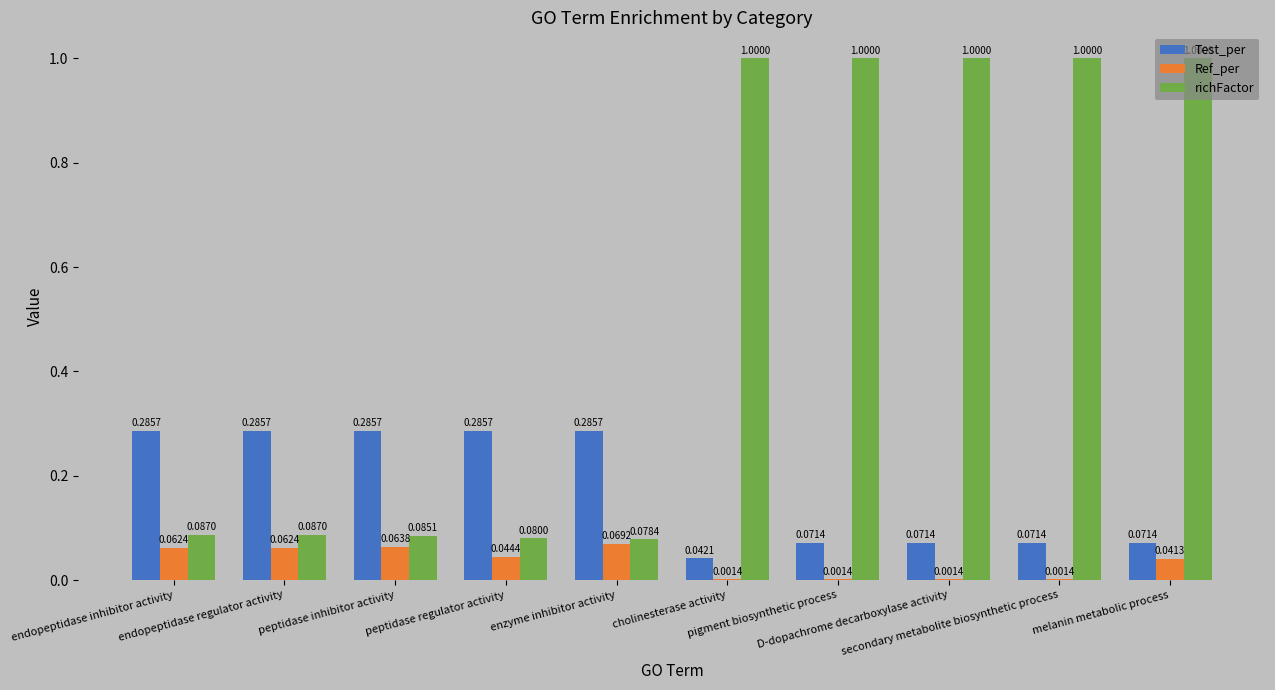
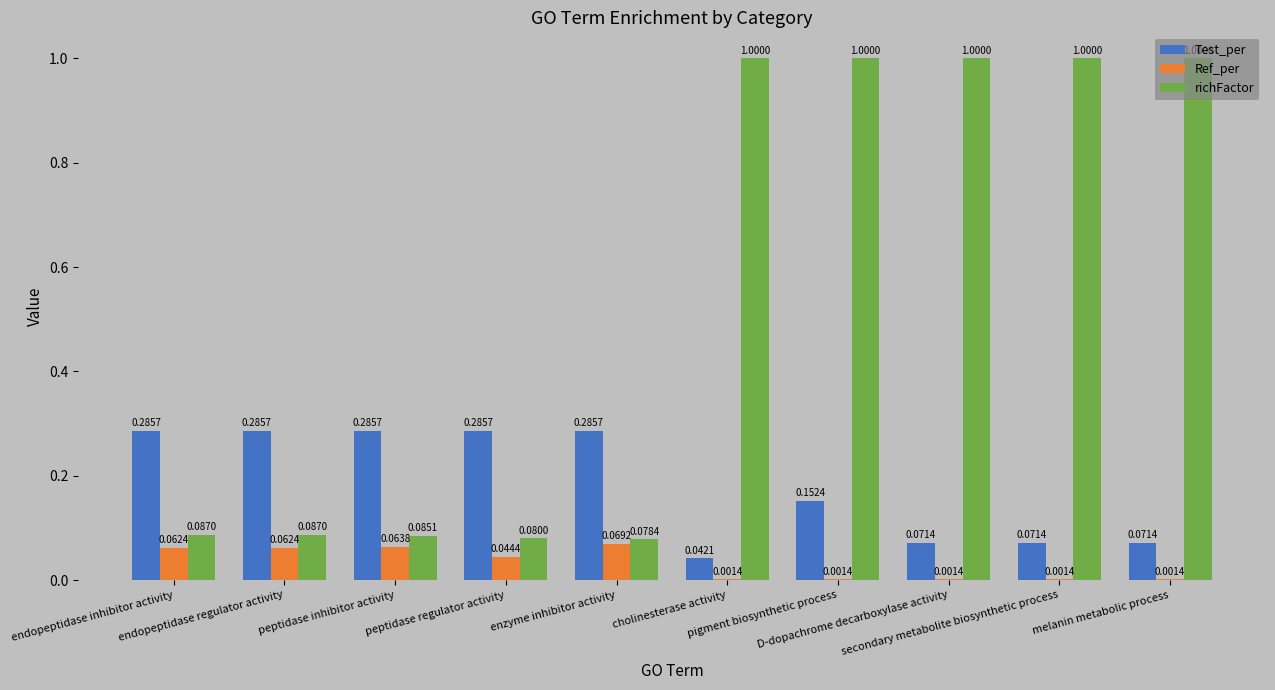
Test_per, pigment biosynthetic process: 0.0714 -> 0.1524
Ref_per, melanin metabolic process: 0.0413 -> 0.0014
